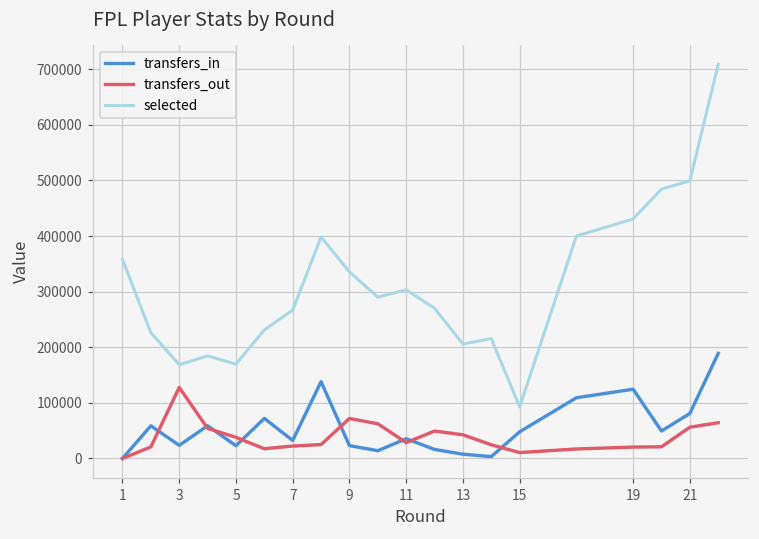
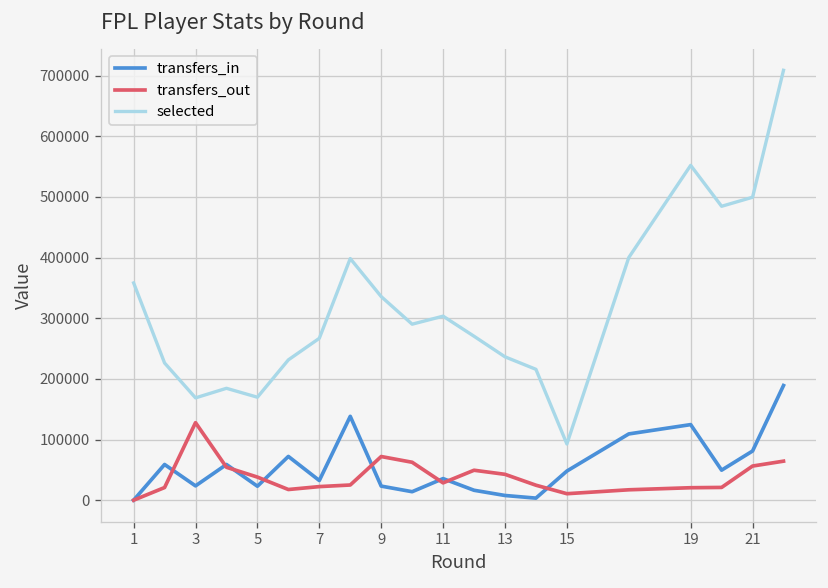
selected, 13: 210000 -> 240000
selected, 19: 430000 -> 550000
